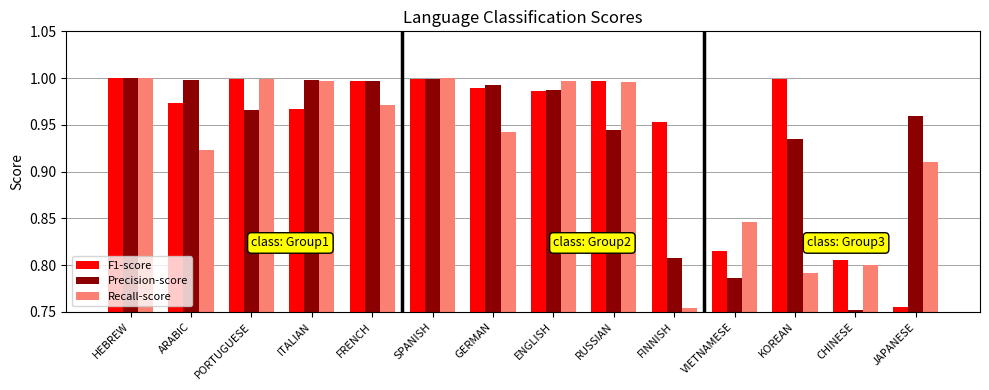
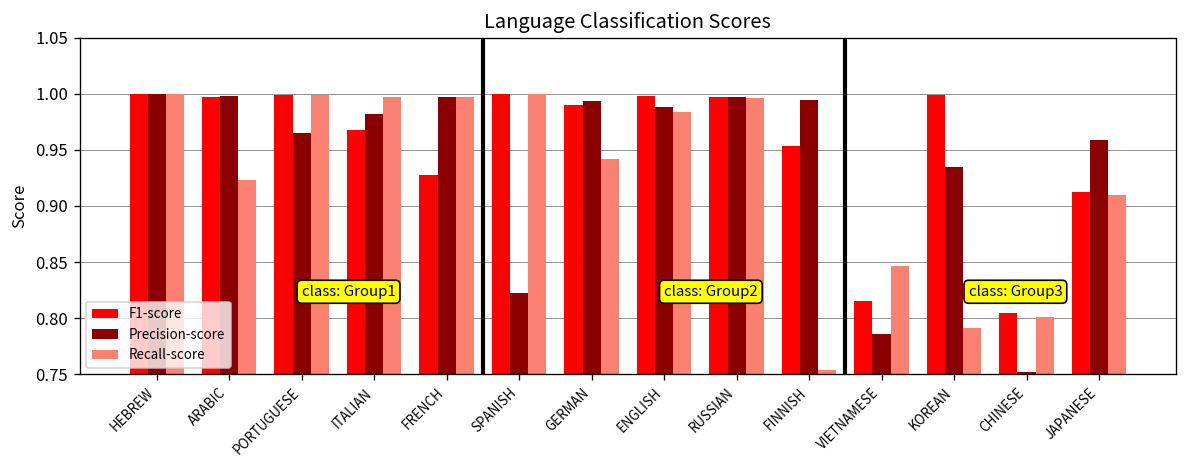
F1-score, ARABIC: 0.97 -> 1.00
Precision-score, ITALIAN: 1.00 -> 0.98
F1-score, FRENCH: 1.00 -> 0.93
Recall-score, FRENCH: 0.97 -> 1.00
Precision-score, SPANISH: 1.00 -> 0.82
F1-score, ENGLISH: 0.99 -> 1.00
Recall-score, ENGLISH: 1.00 -> 0.98
Precision-score, RUSSIAN: 0.94 -> 1.00
Precision-score, FINNISH: 0.81 -> 0.99
F1-score, JAPANESE: 0.76 -> 0.91
